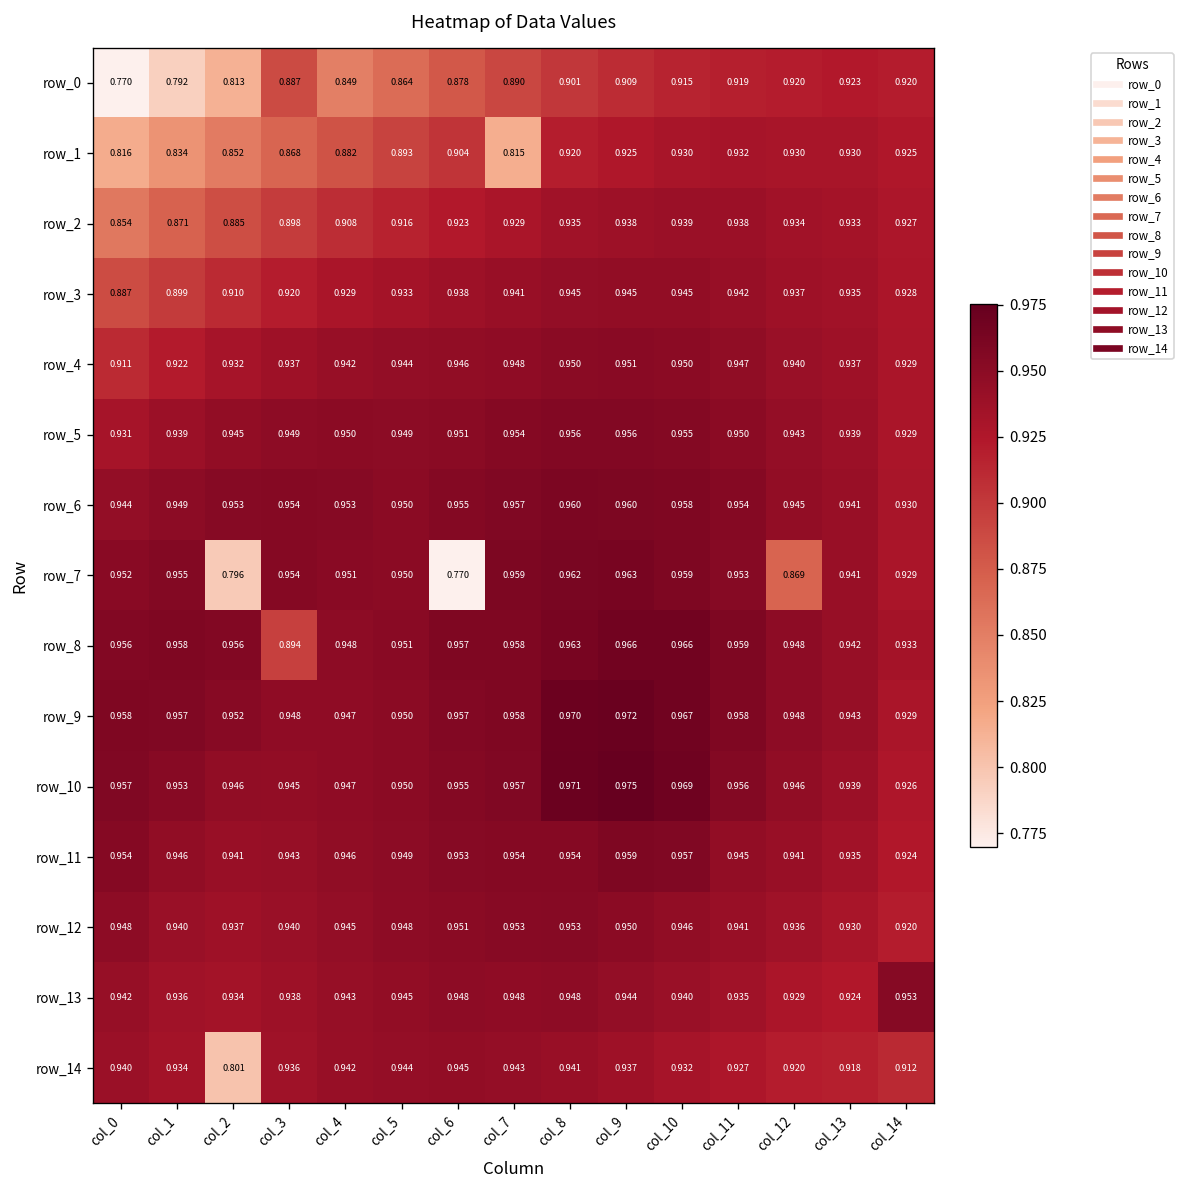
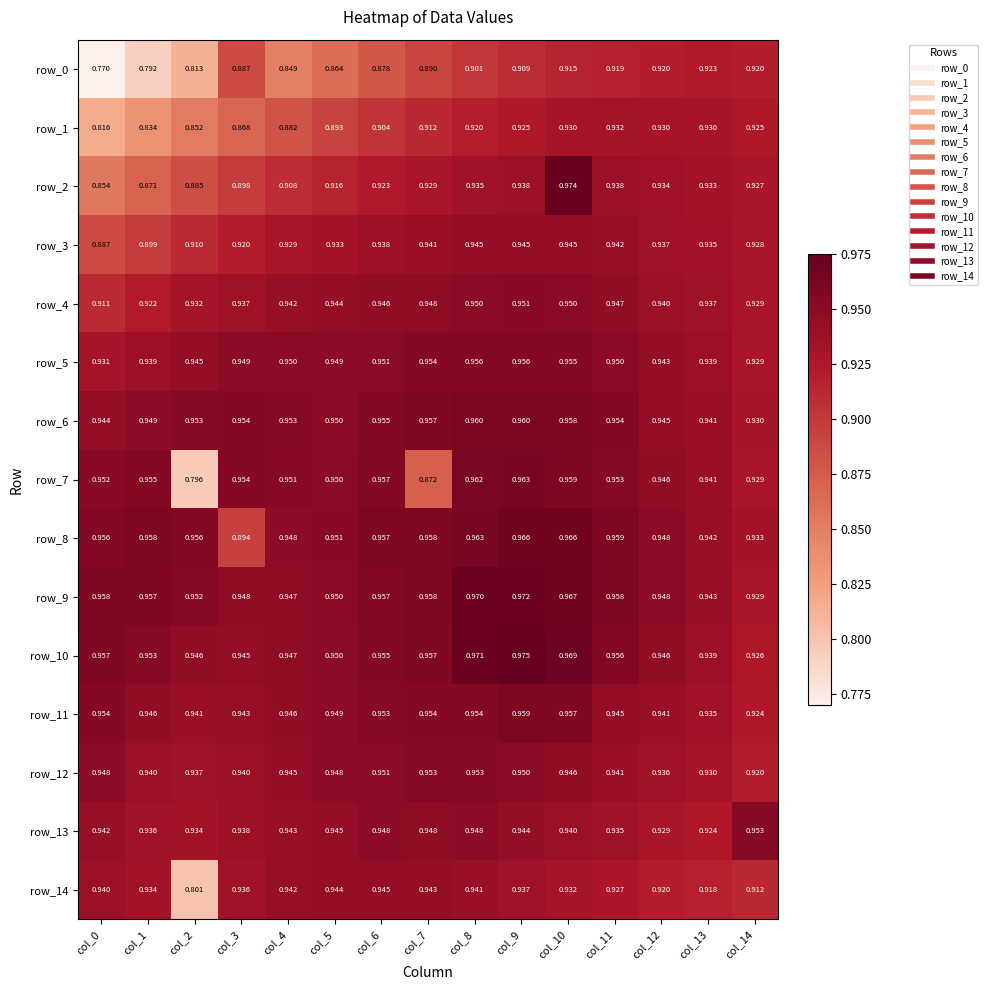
row_1, col_7: 0.815 -> 0.912
row_2, col_10: 0.939 -> 0.974
row_7, col_6: 0.770 -> 0.957
row_7, col_7: 0.959 -> 0.872
row_7, col_12: 0.869 -> 0.946
